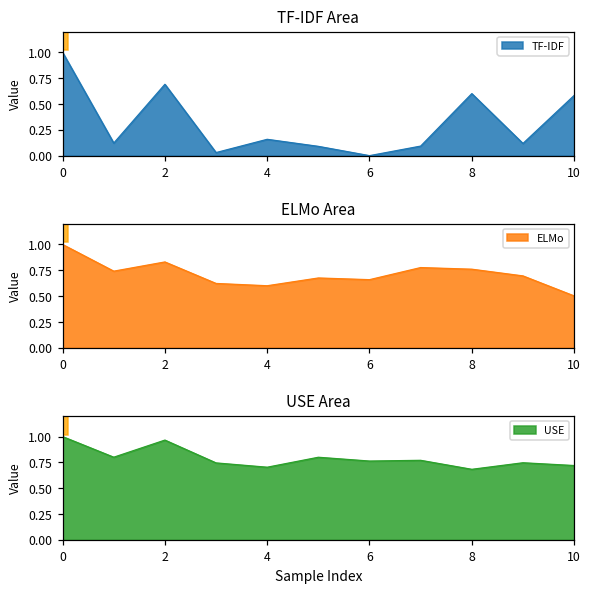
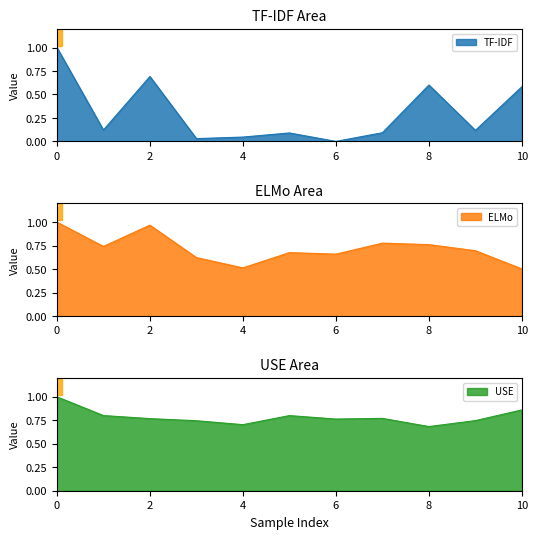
TF-IDF Area, 4: 0.2 -> 0.0
ELMo Area, 2: 0.8 -> 1.0
ELMo Area, 4: 0.6 -> 0.5
USE Area, 2: 1.0 -> 0.8
USE Area, 10: 0.7 -> 0.9
